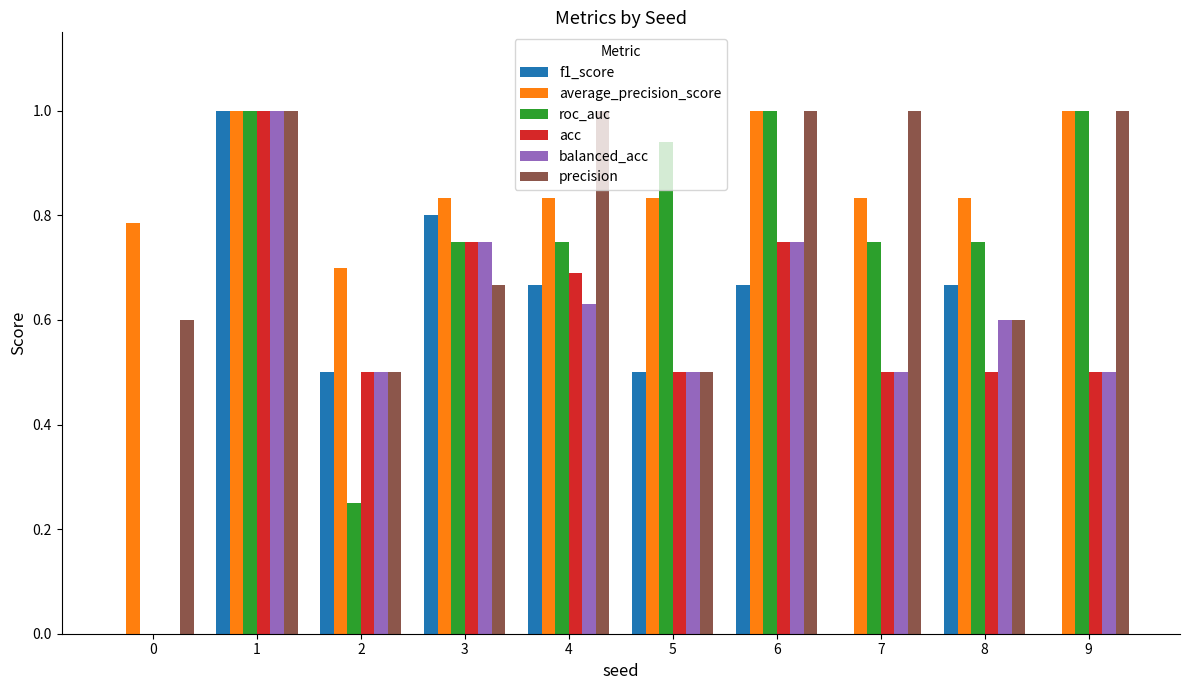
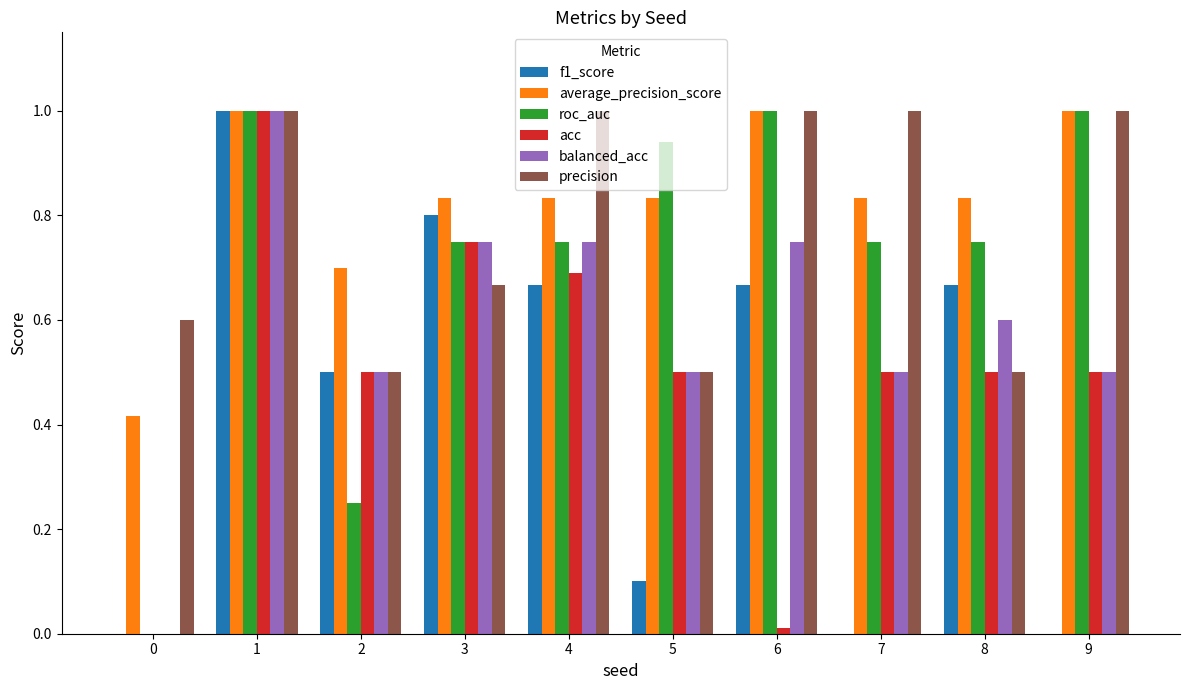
average_precision_score, 0: 0.79 -> 0.42
balanced_acc, 4: 0.63 -> 0.75
f1_score, 5: 0.5 -> 0.1
acc, 6: 0.75 -> 0.01
precision, 8: 0.6 -> 0.5
